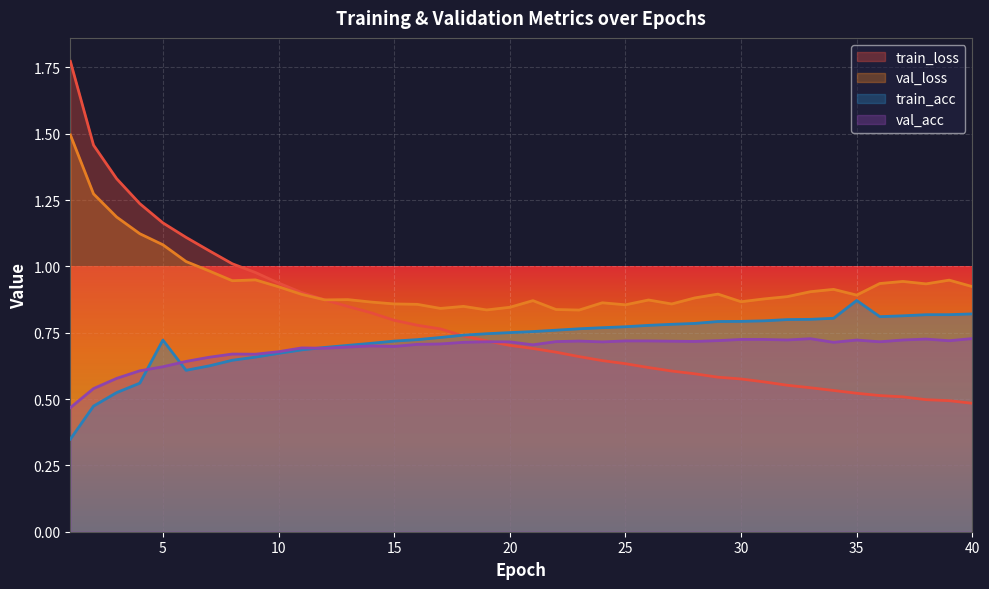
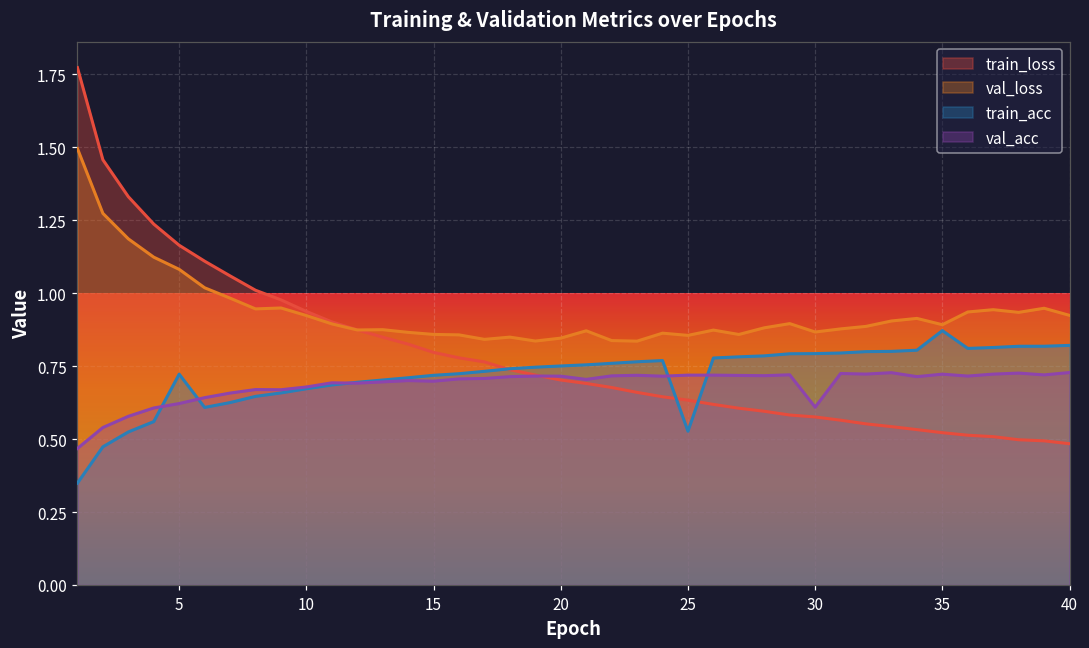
train_acc, 25: 0.77 -> 0.53
val_acc, 30: 0.72 -> 0.61
